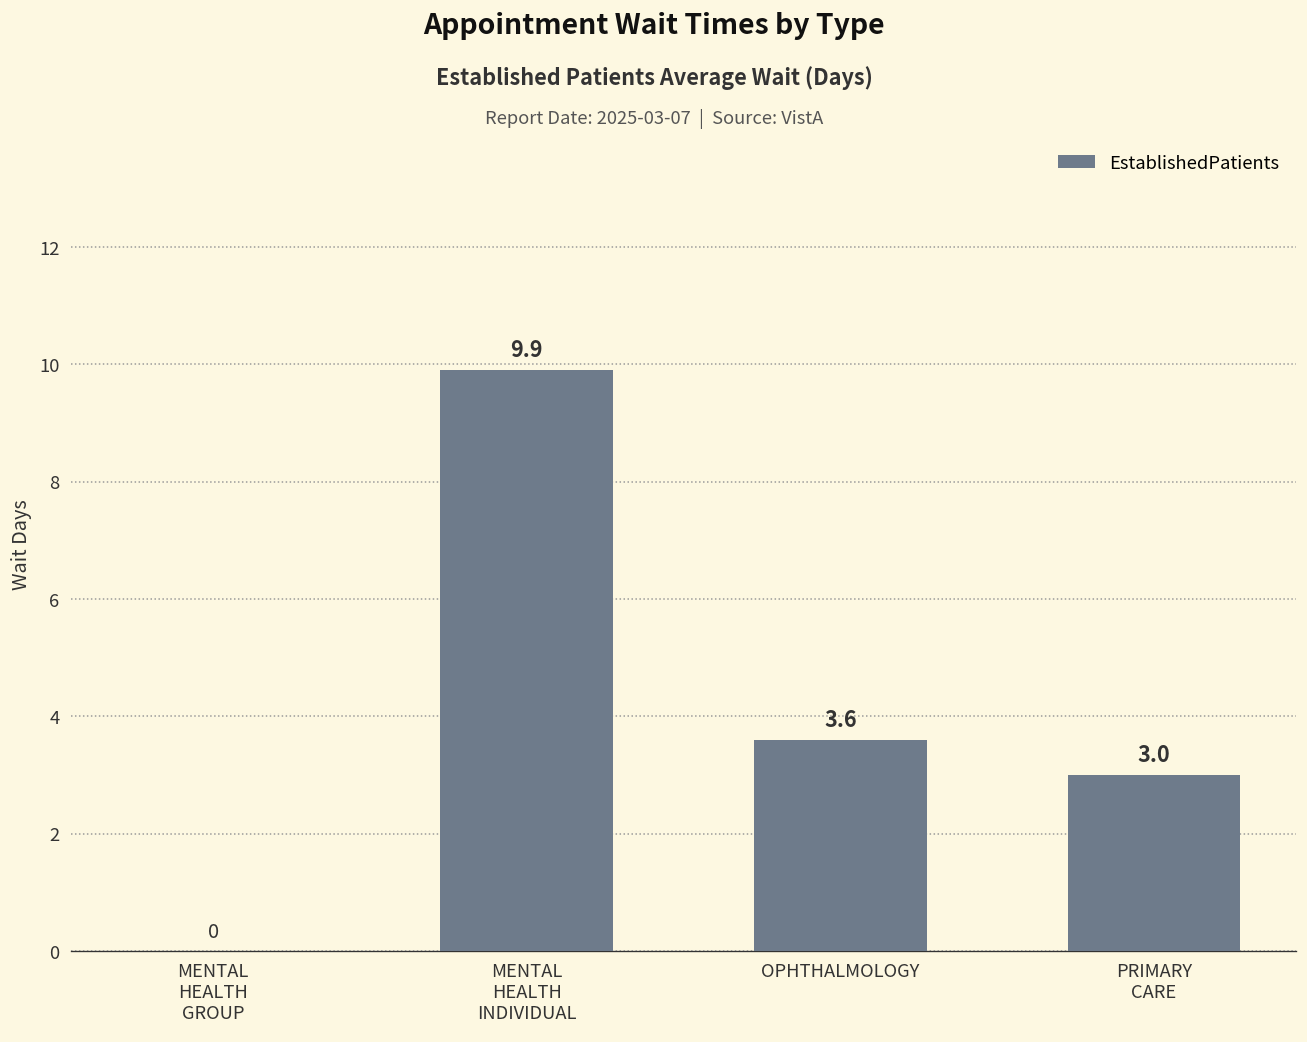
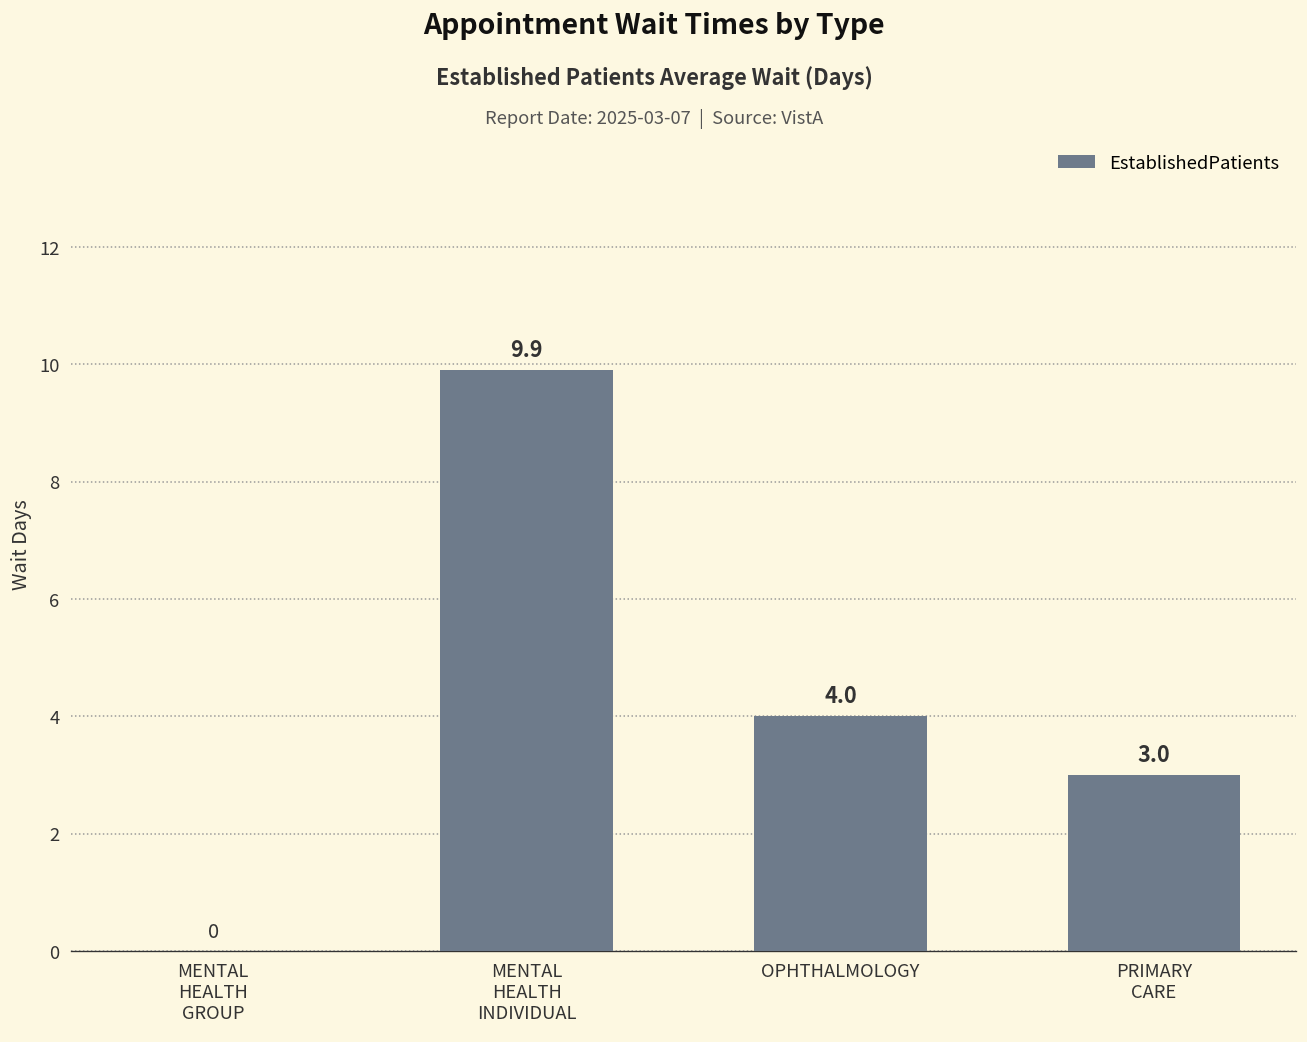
OPHTHALMOLOGY: 3.6 -> 4.0
